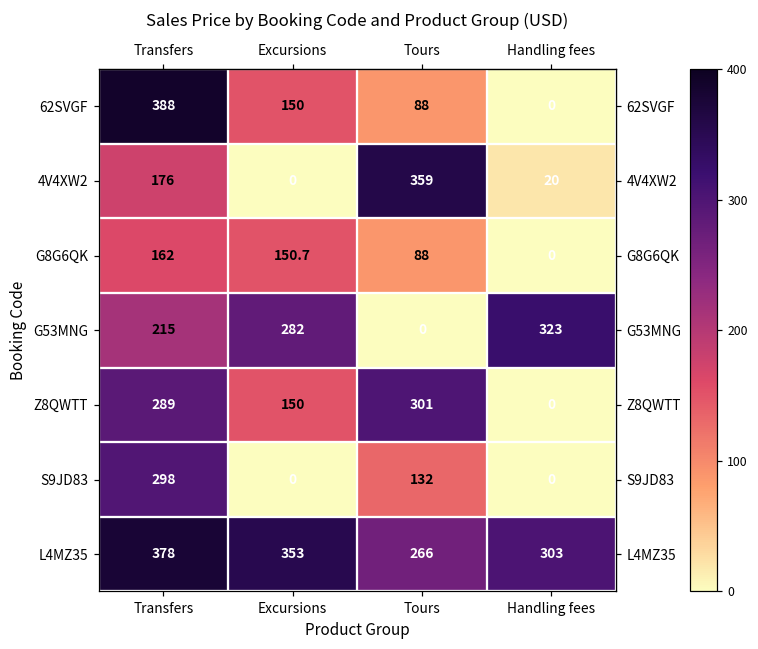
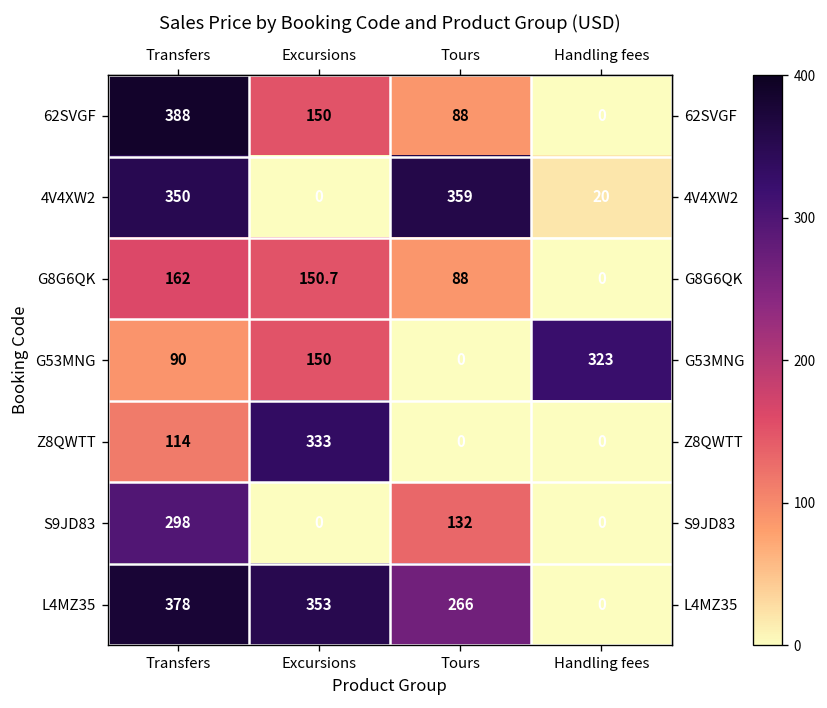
4V4XW2, Transfers: 176 -> 350
G53MNG, Transfers: 215 -> 90
G53MNG, Excursions: 282 -> 150
Z8QWTT, Transfers: 289 -> 114
Z8QWTT, Excursions: 150 -> 333
Z8QWTT, Tours: 301 -> 0
L4MZ35, Handling fees: 303 -> 0
